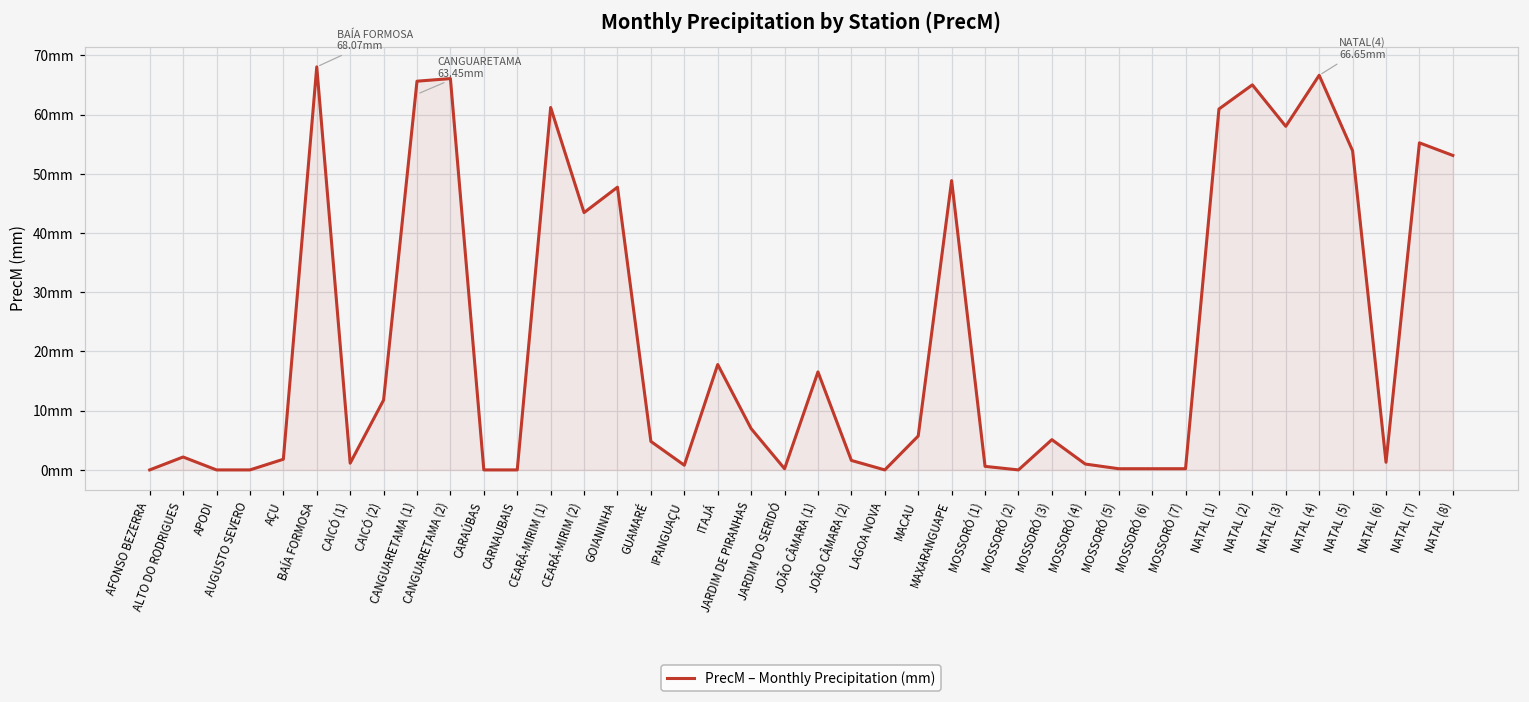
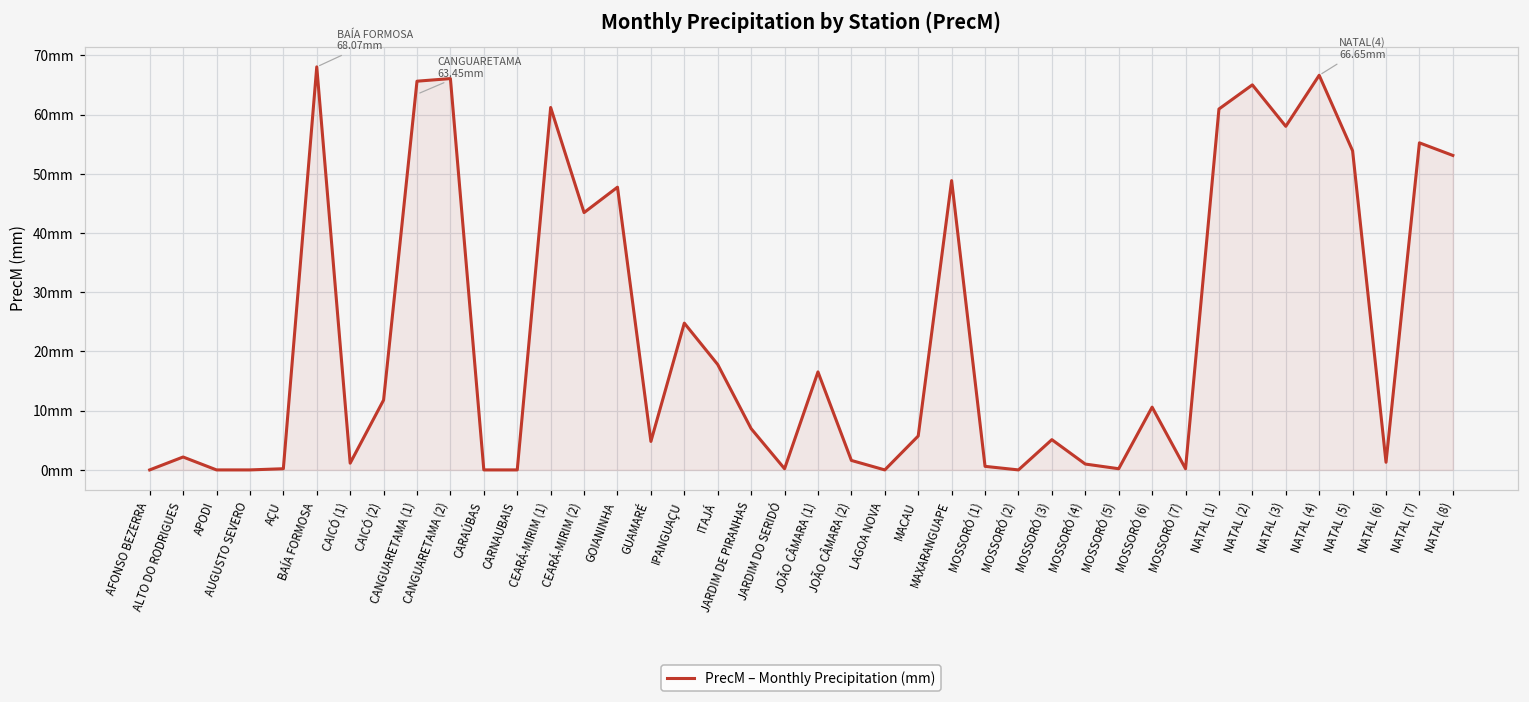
AÇU: 2mm -> 0mm
IPANGUAÇU: 1mm -> 25mm
MOSSORÓ (6): 0mm -> 11mm
